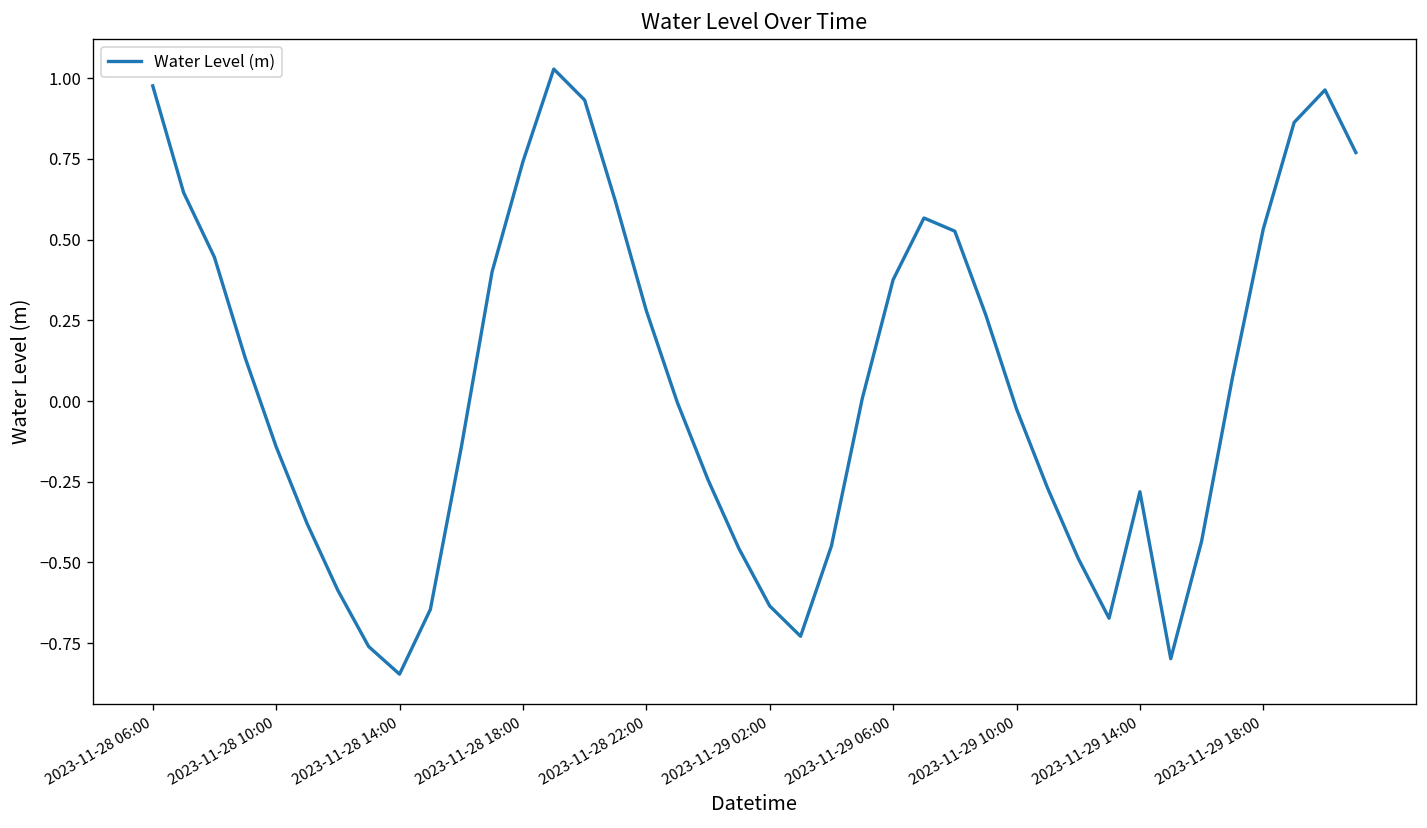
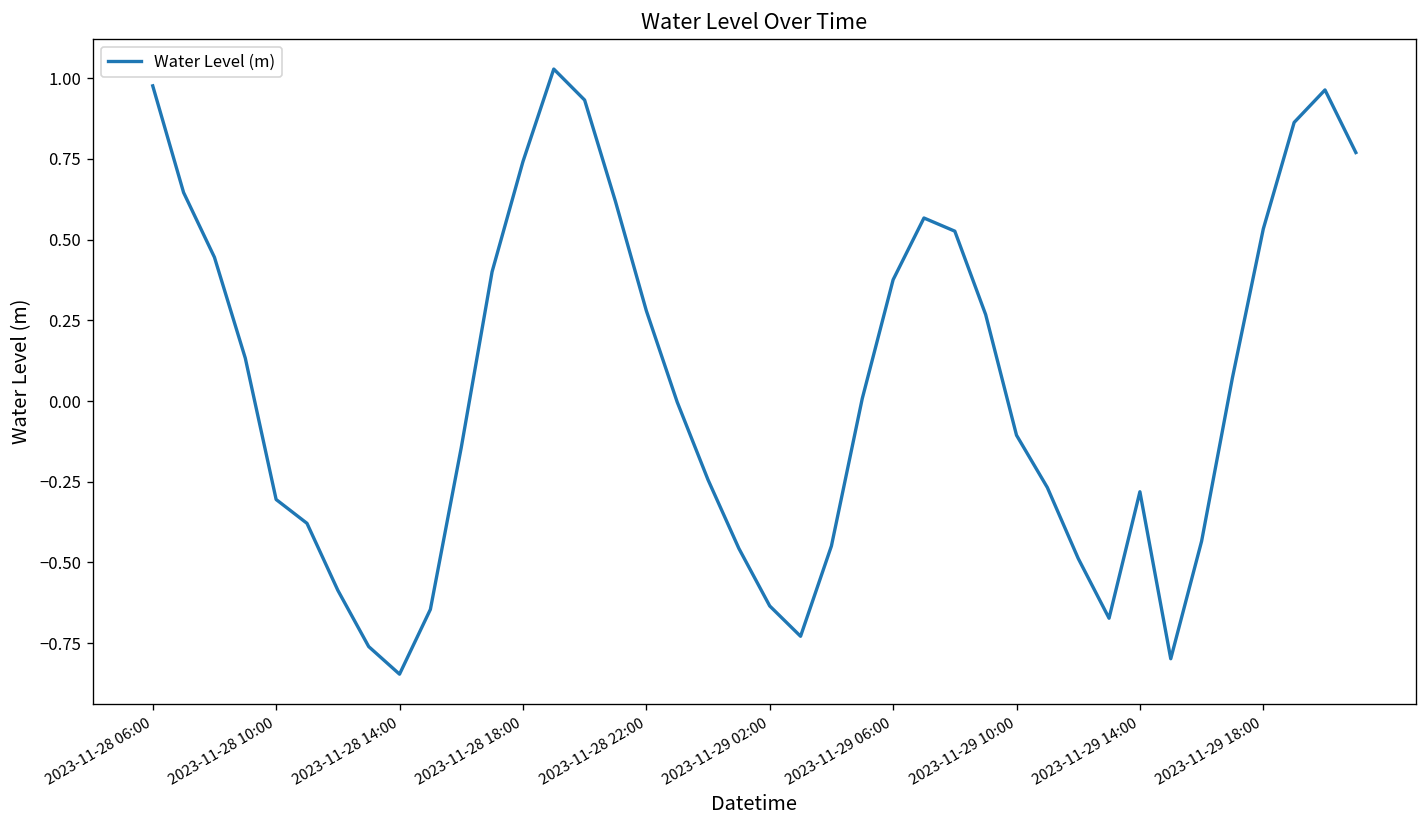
2023-11-28 10:00: -0.14 -> -0.30
2023-11-29 10:00: -0.02 -> -0.11
